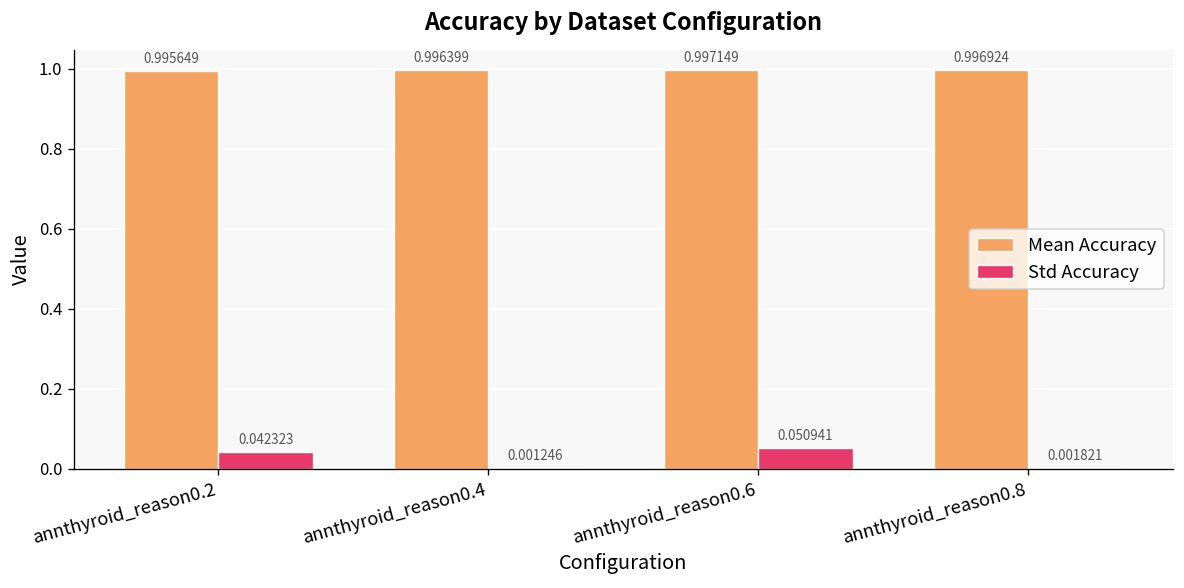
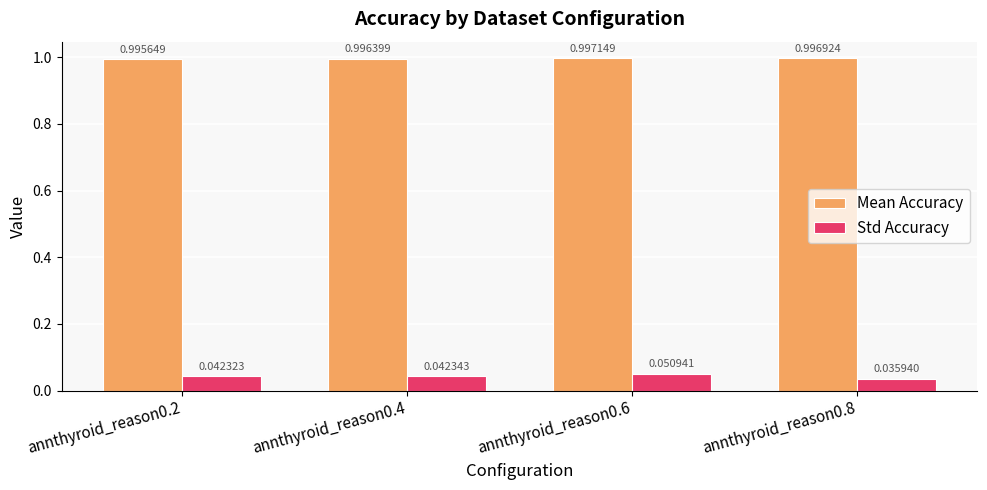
Std Accuracy, annthyroid_reason0.4: 0.001246 -> 0.042343
Std Accuracy, annthyroid_reason0.8: 0.001821 -> 0.035940
